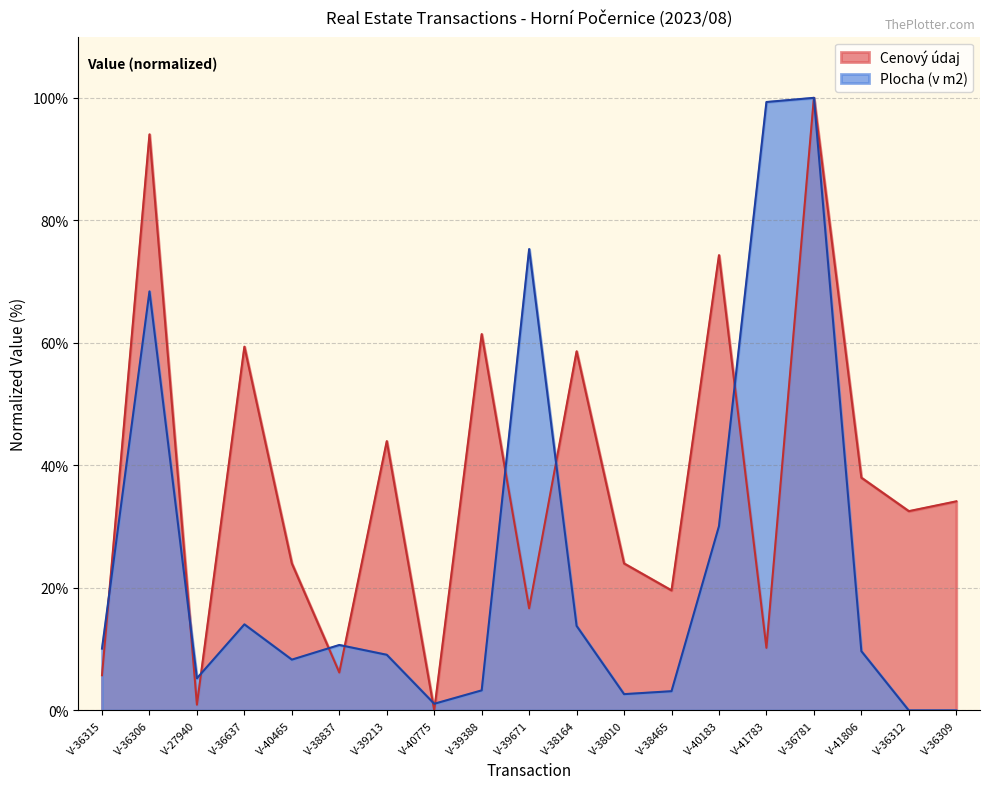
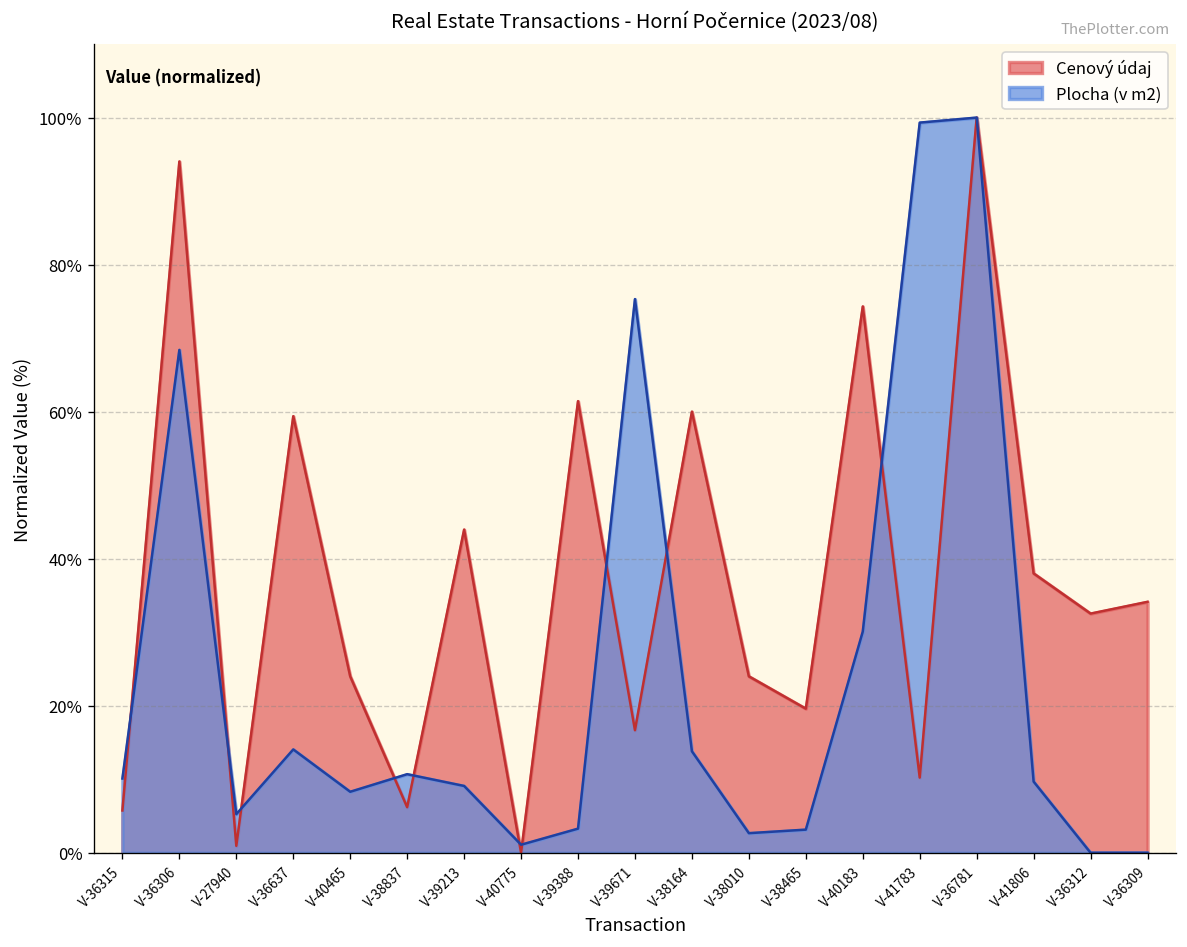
Cenový údaj, V-38164: 59% -> 60%
